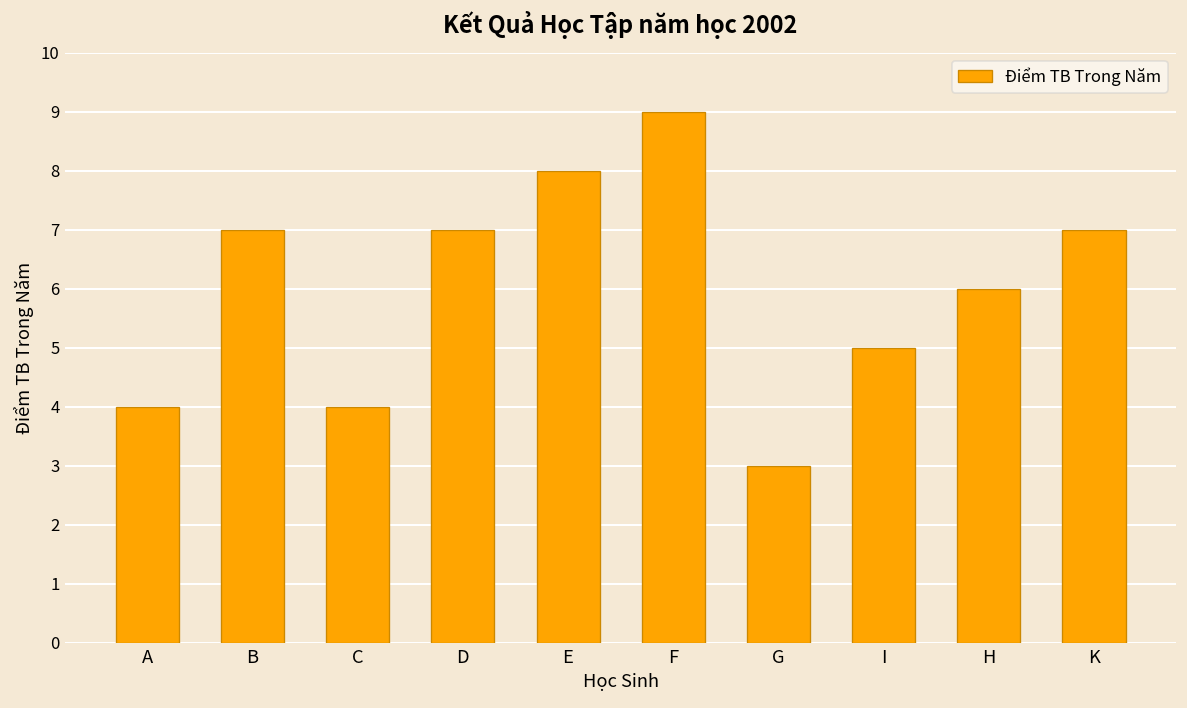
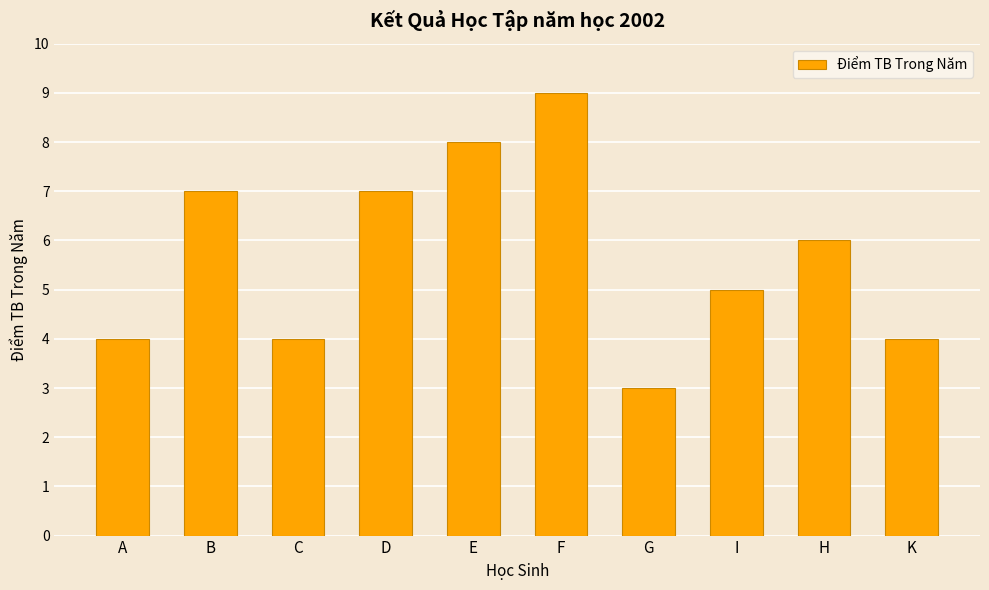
K: 7 -> 4
